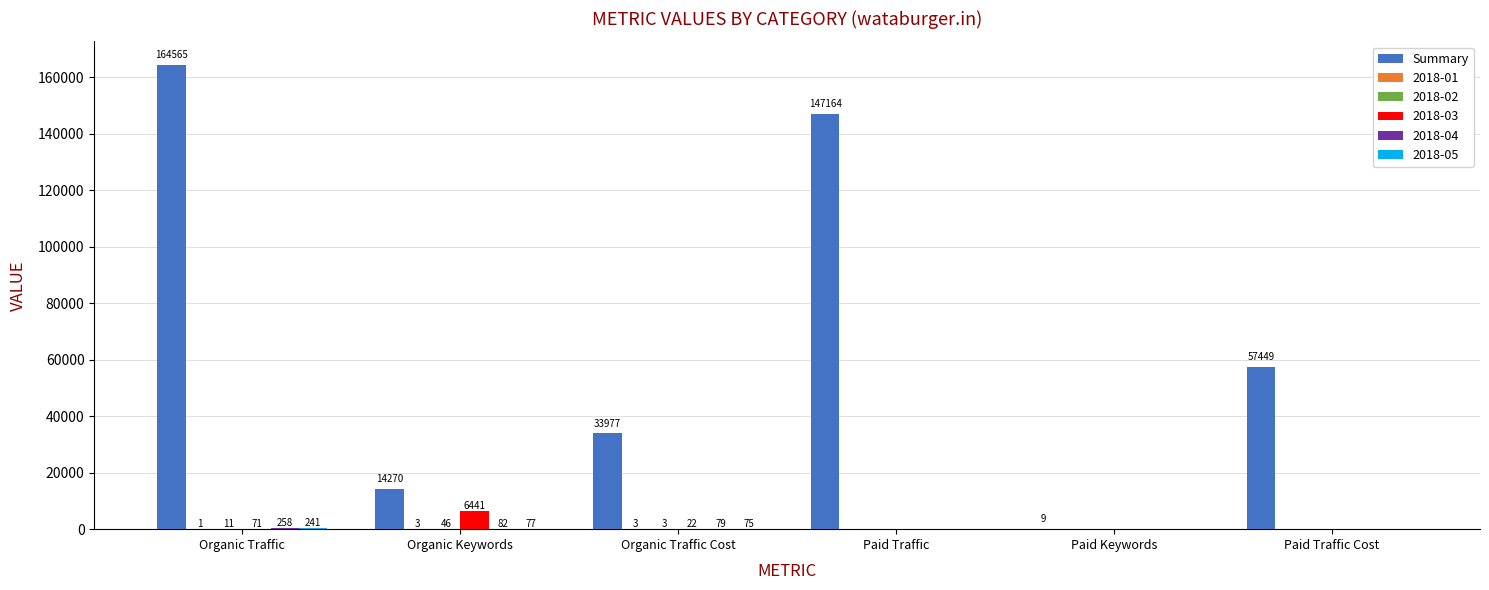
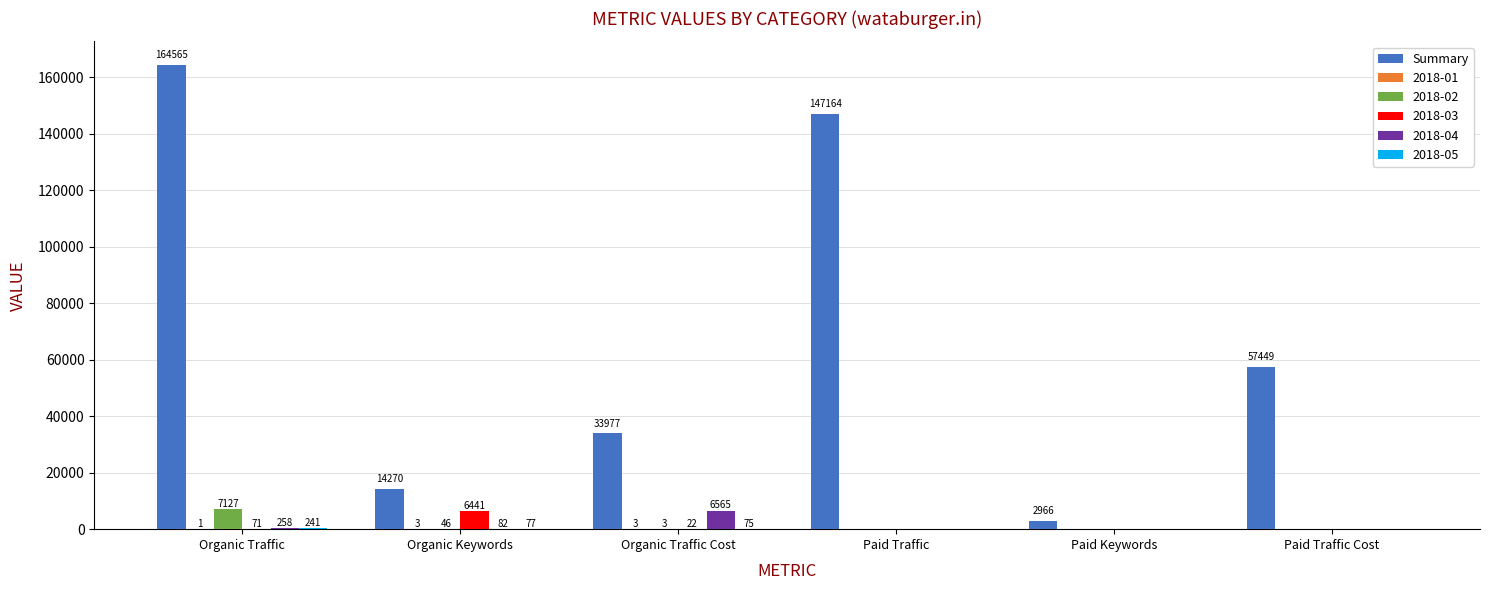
2018-02, Organic Traffic: 11 -> 7127
2018-04, Organic Traffic Cost: 79 -> 6565
Summary, Paid Keywords: 9 -> 2966
